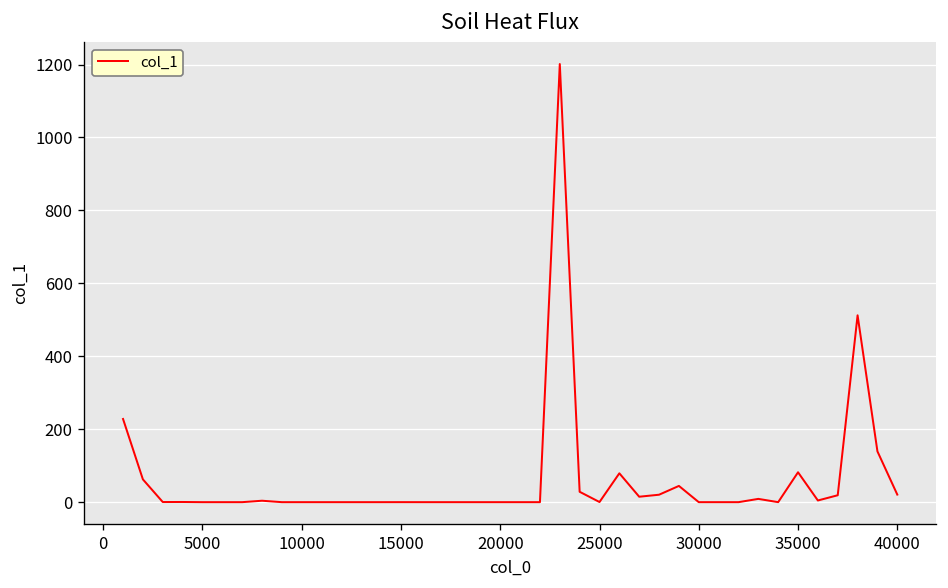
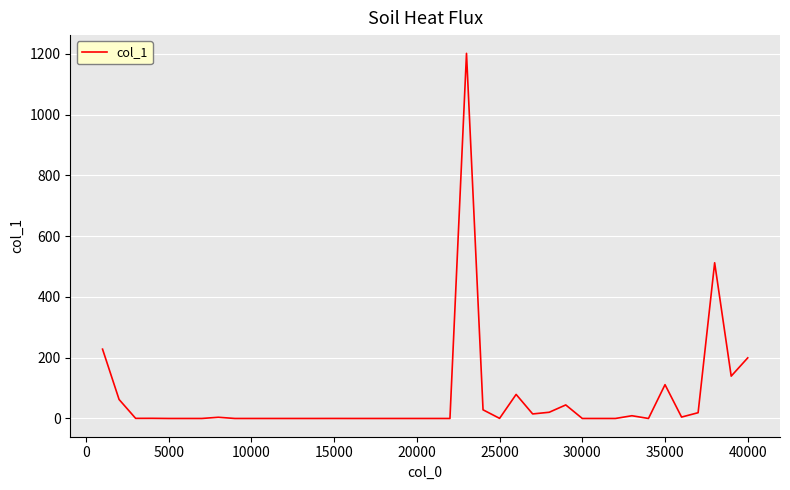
35000: 80 -> 110
40000: 20 -> 200
